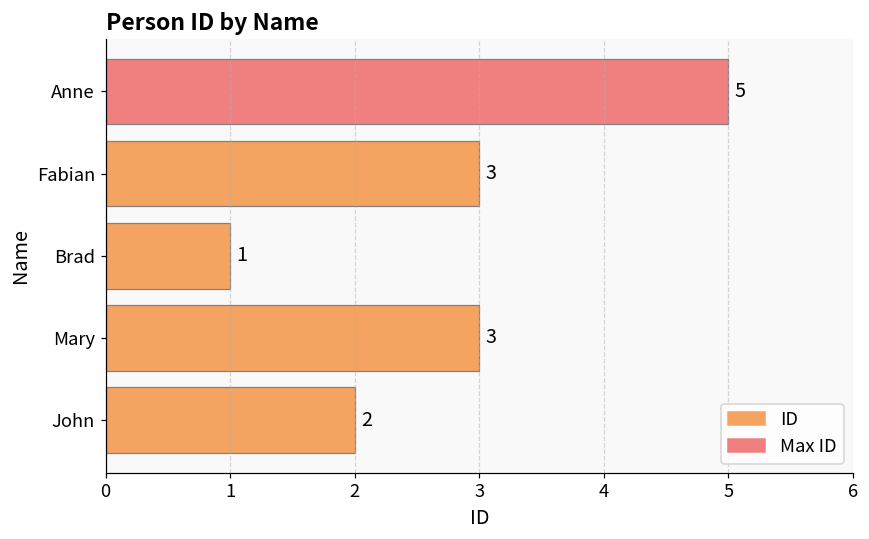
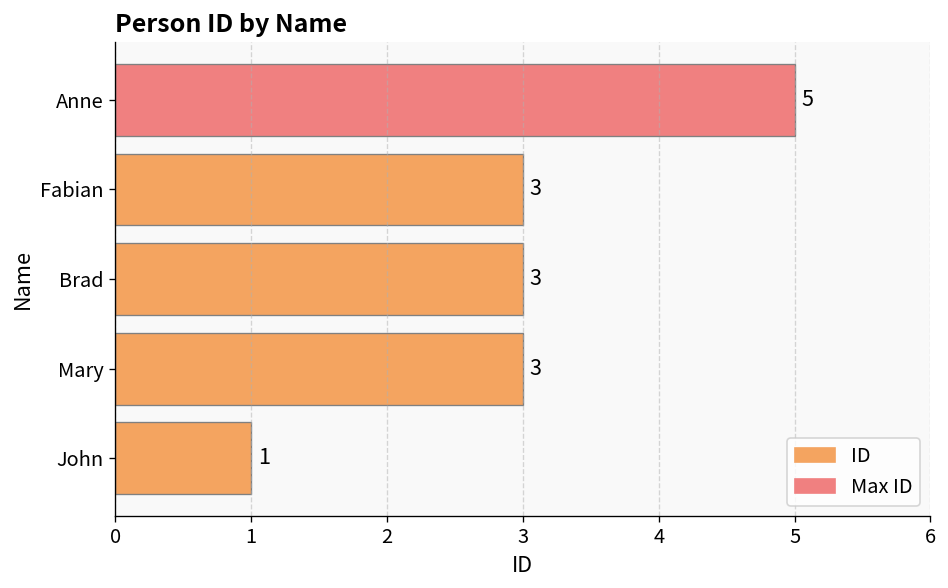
Brad: 1 -> 3
John: 2 -> 1
